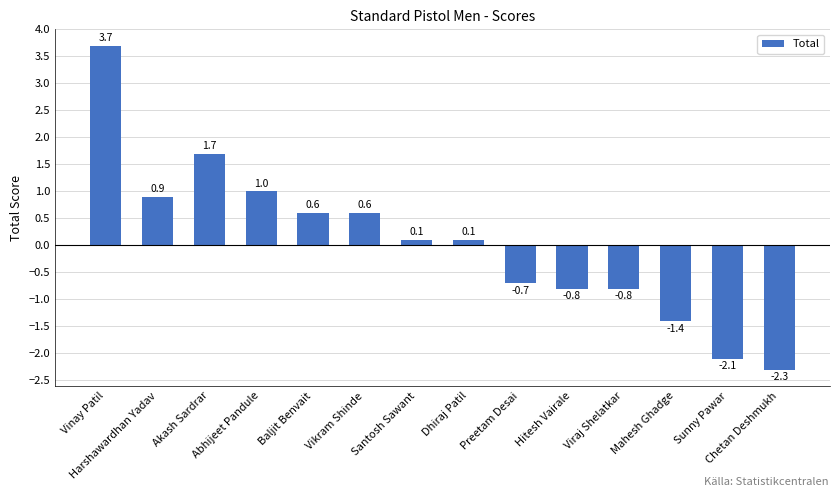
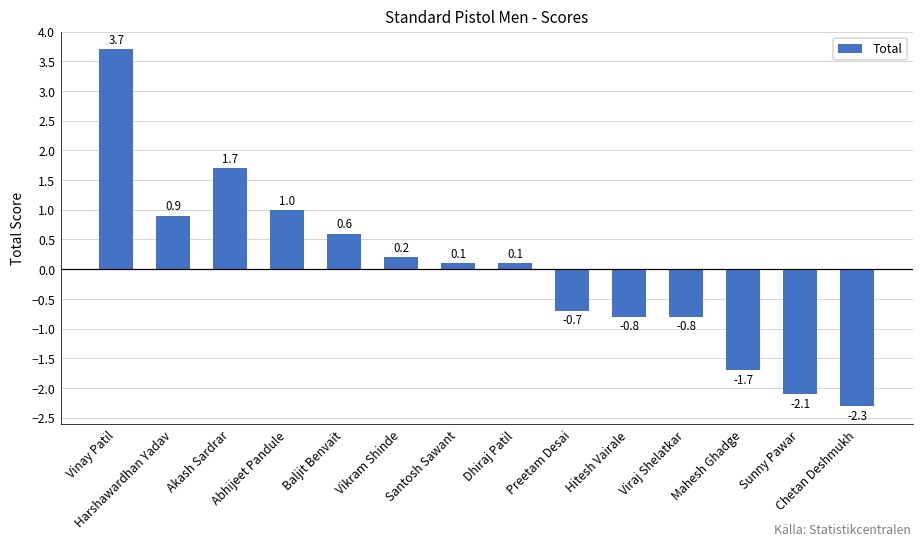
Vikram Shinde: 0.6 -> 0.2
Mahesh Ghadge: -1.4 -> -1.7
